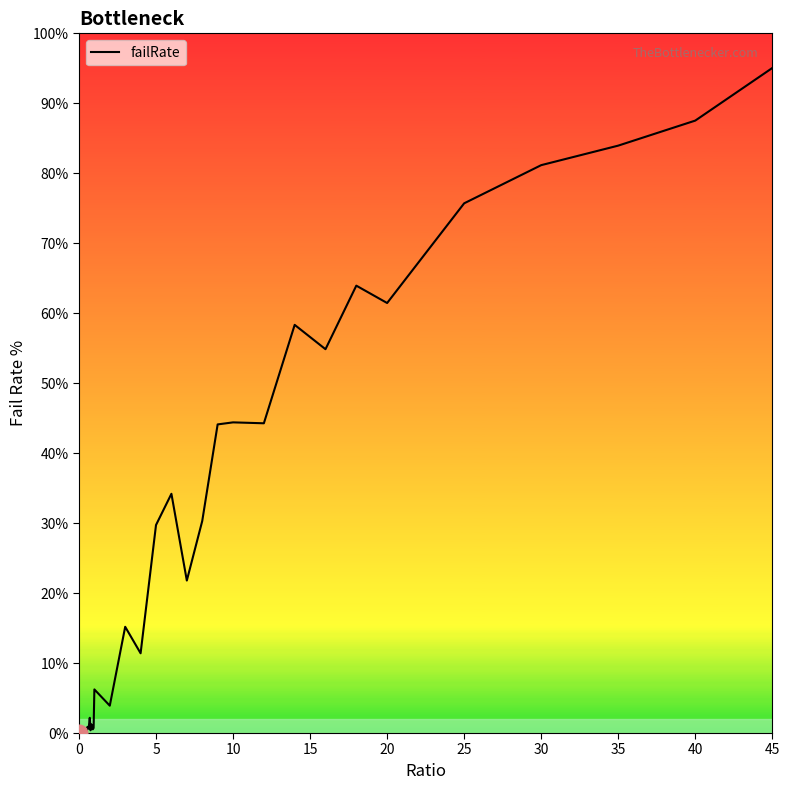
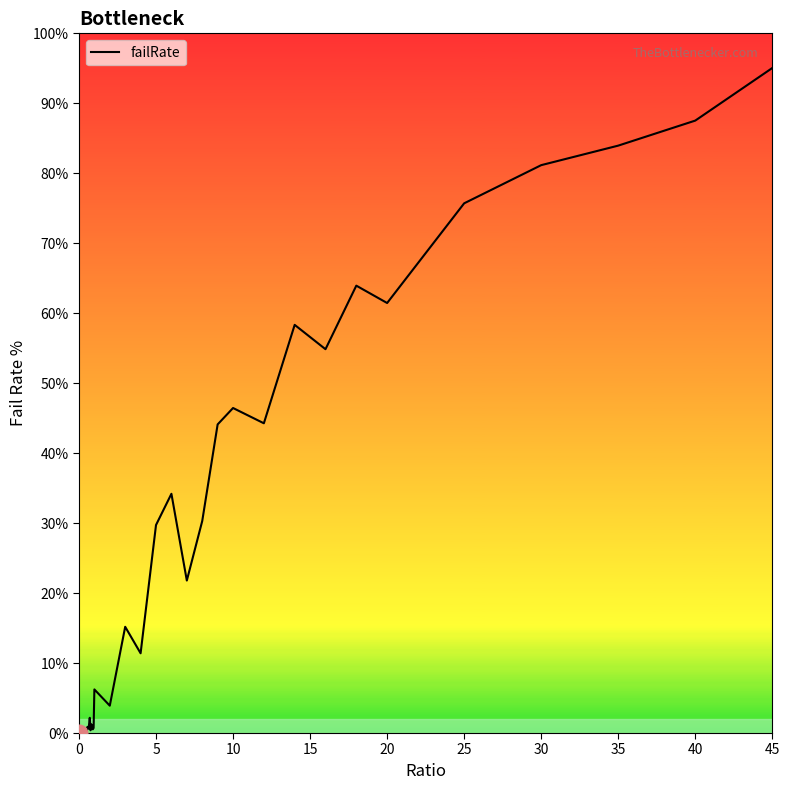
failRate, 10: 44% -> 46%
